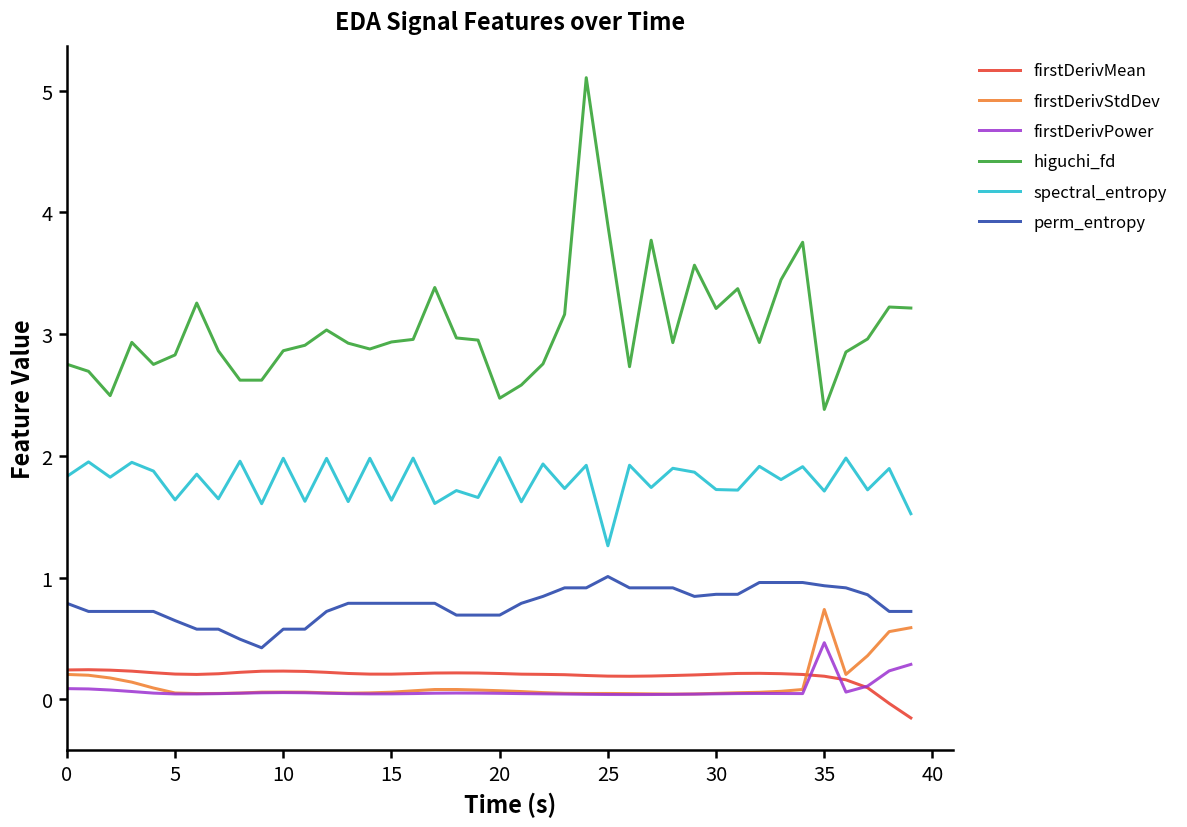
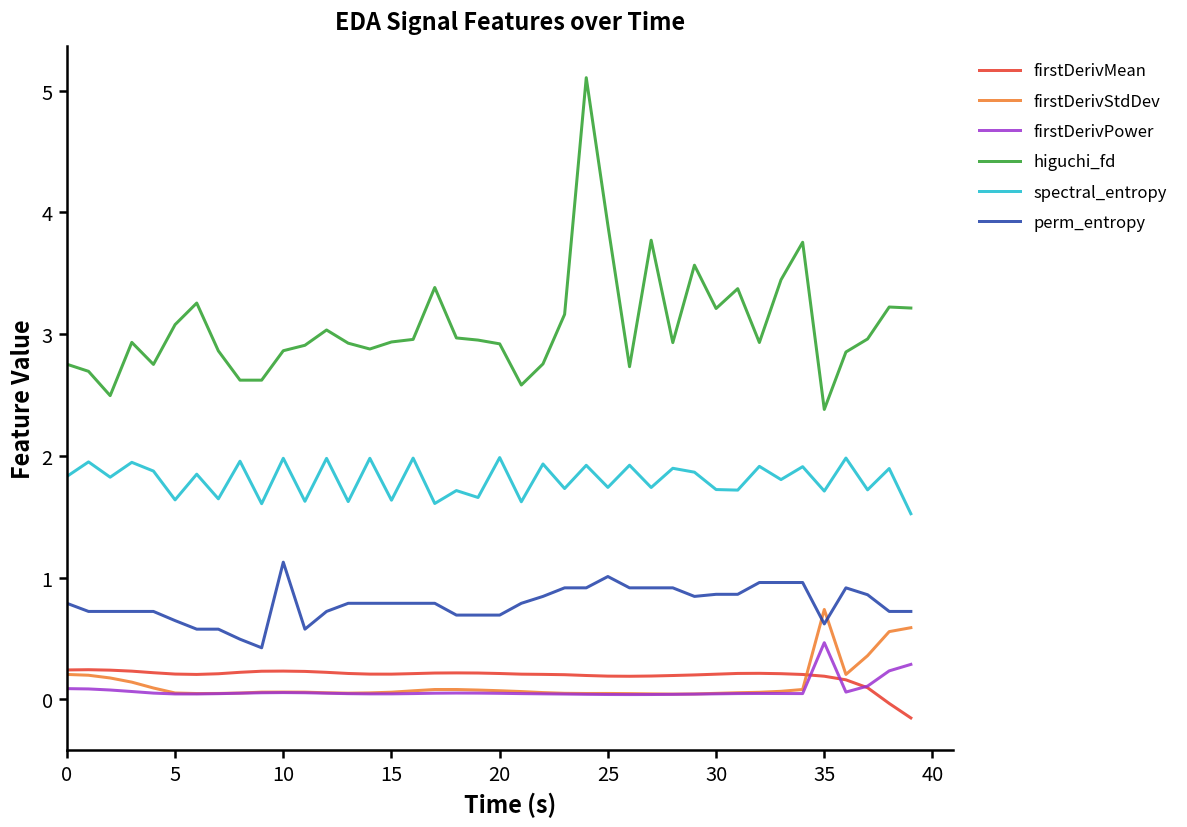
higuchi_fd, 5: 2.83 -> 3.08
perm_entropy, 10: 0.58 -> 1.13
higuchi_fd, 20: 2.47 -> 2.92
spectral_entropy, 25: 1.26 -> 1.74
perm_entropy, 35: 0.93 -> 0.62
